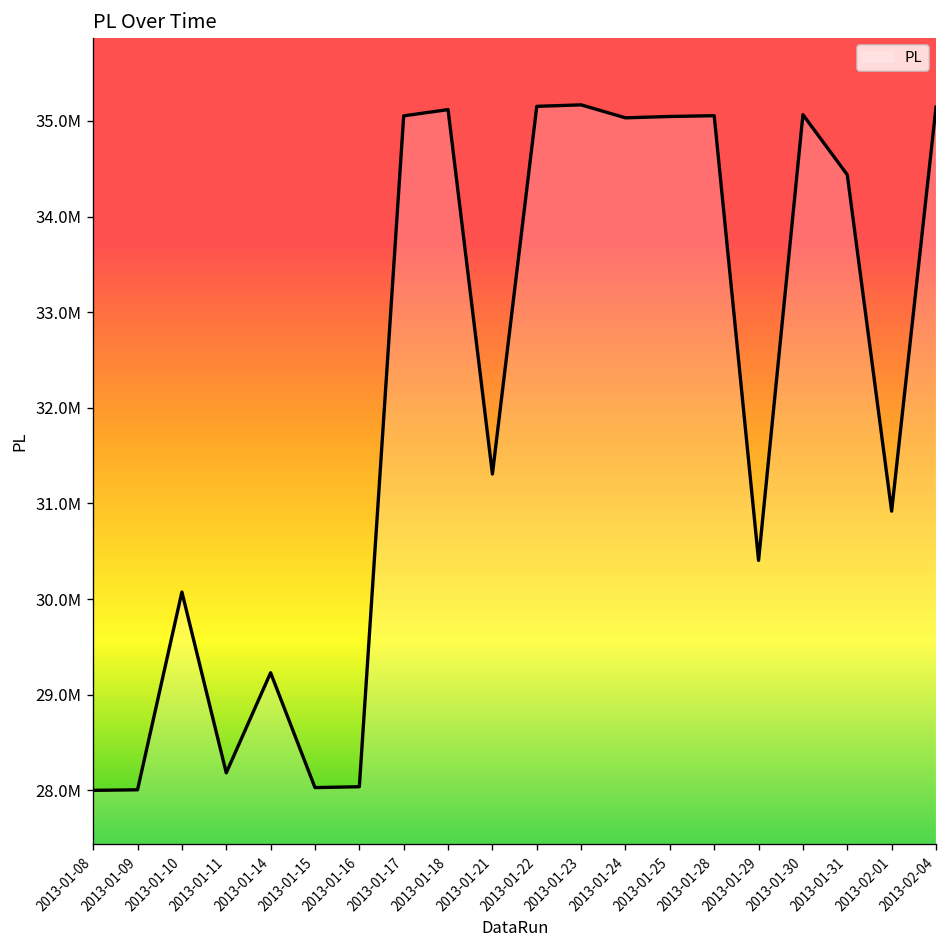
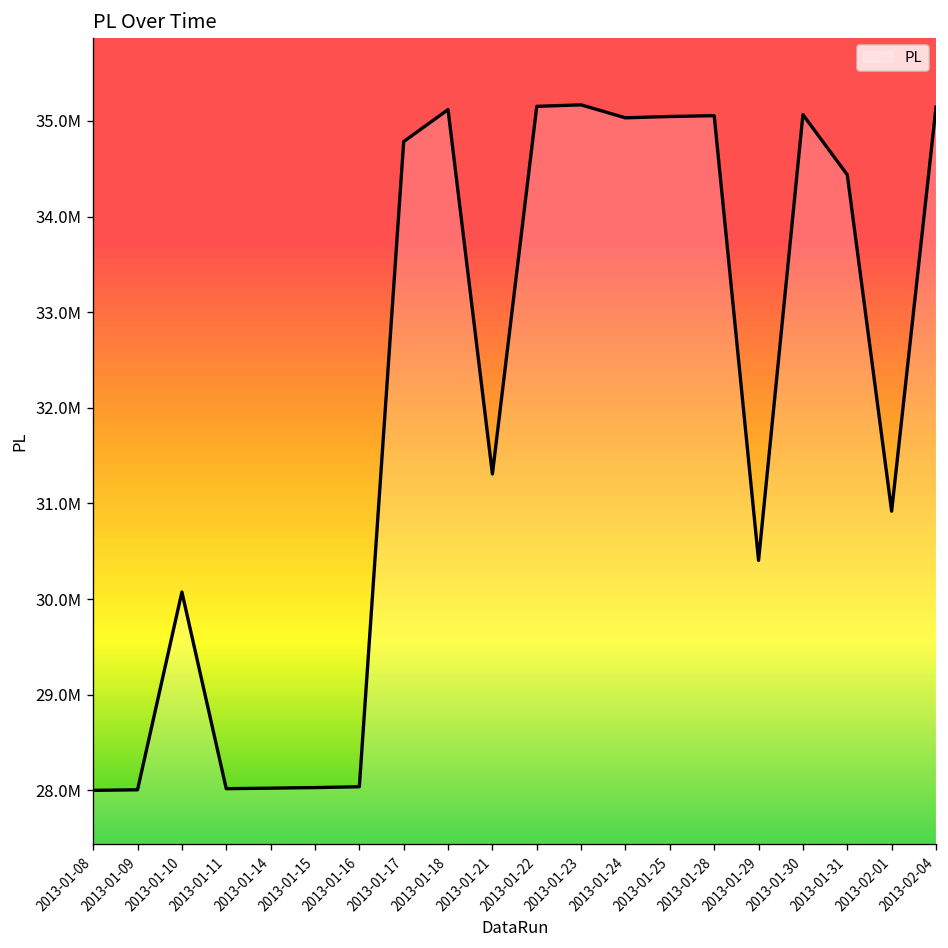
2013-01-11: 28200000 -> 28000000
2013-01-14: 29200000 -> 28000000
2013-01-17: 35100000 -> 34800000
